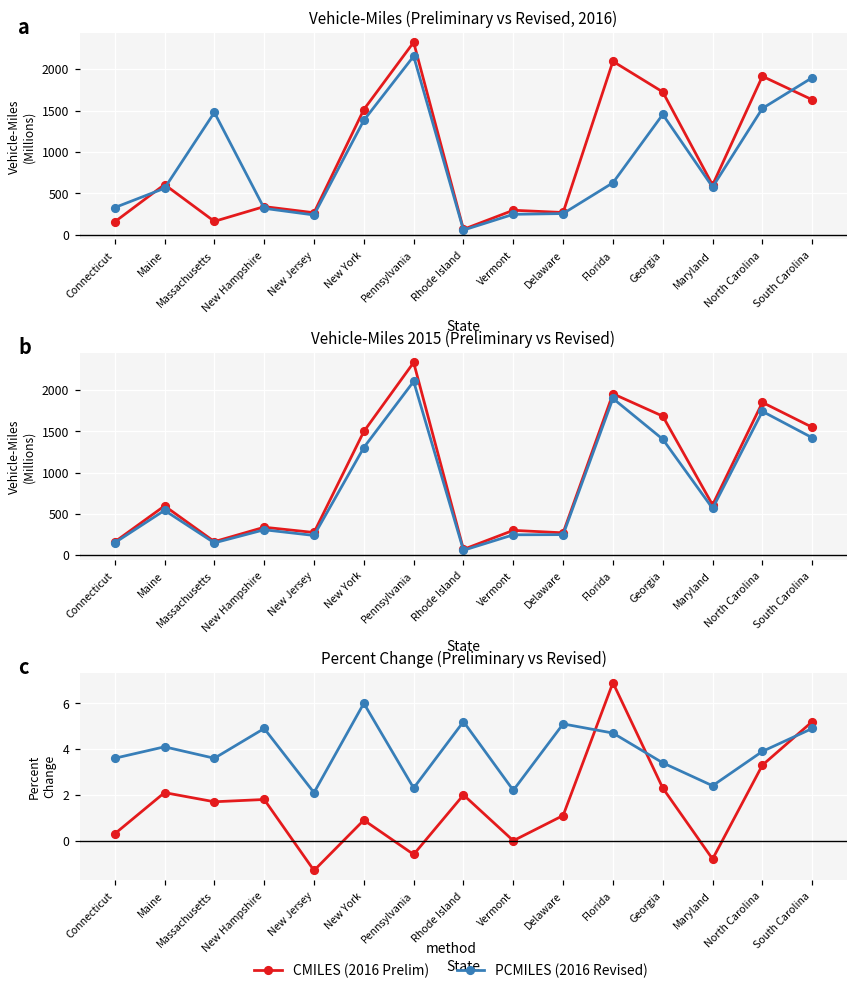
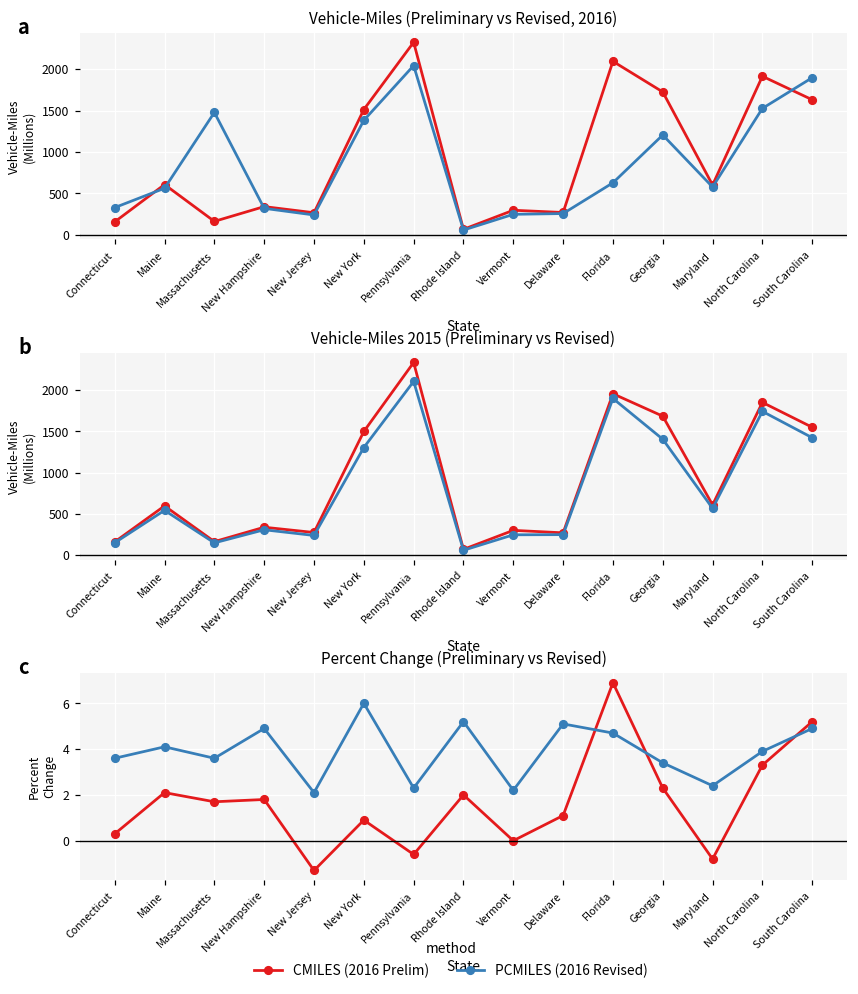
Vehicle-Miles (Preliminary vs Revised, 2016), PCMILES (2016 Revised), Pennsylvania: 2200 -> 2000
Vehicle-Miles (Preliminary vs Revised, 2016), PCMILES (2016 Revised), Georgia: 1500 -> 1200
